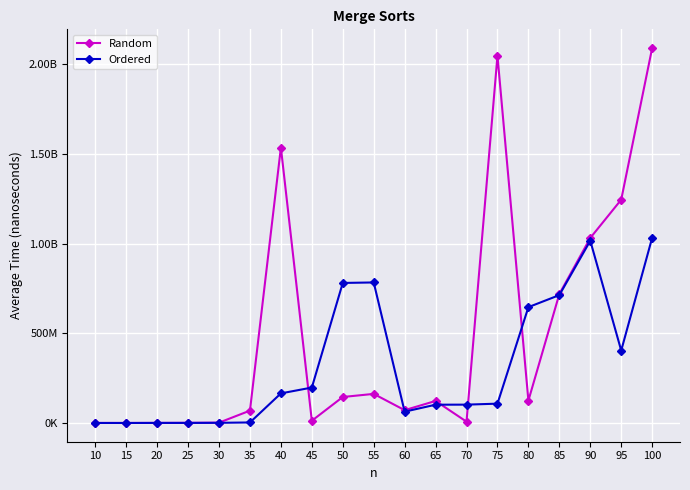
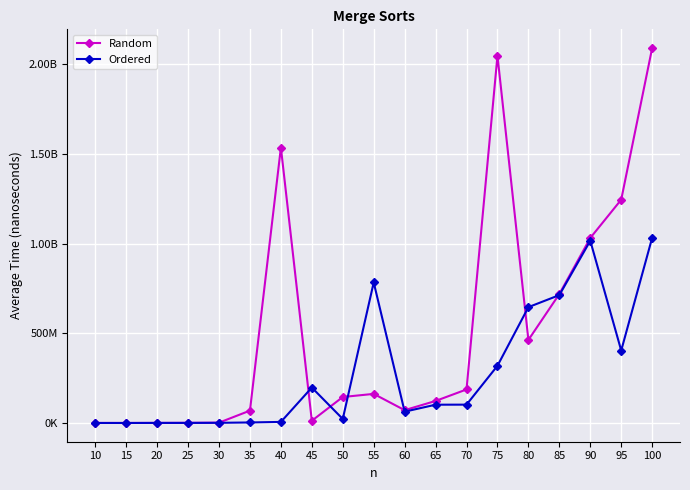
Ordered, 40: 170000000 -> 10000000
Ordered, 50: 780000000 -> 20000000
Random, 70: 10000000 -> 190000000
Ordered, 75: 110000000 -> 320000000
Random, 80: 120000000 -> 460000000
